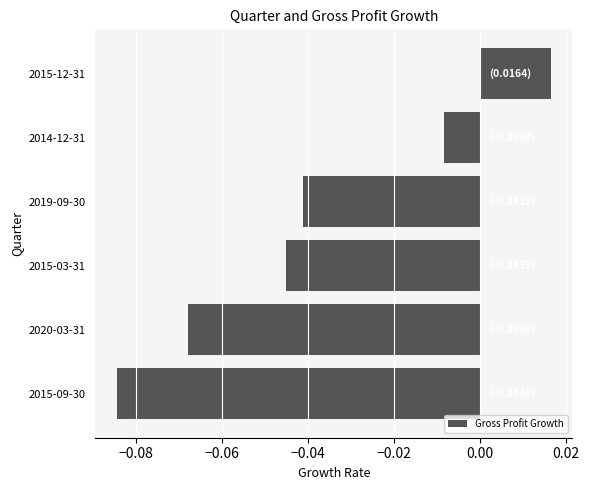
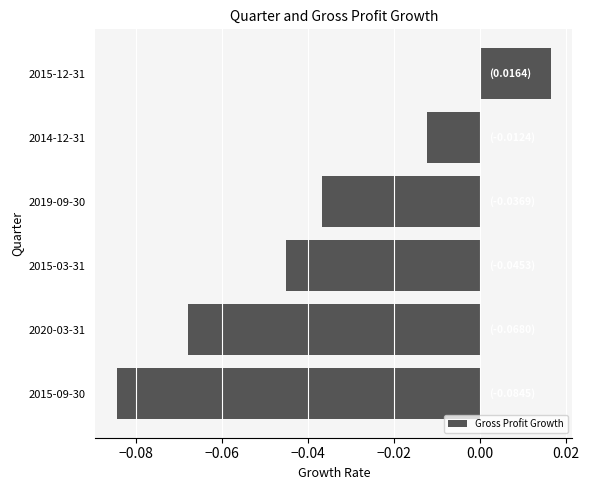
2014-12-31: -0.008 -> -0.012
2019-09-30: -0.041 -> -0.037
